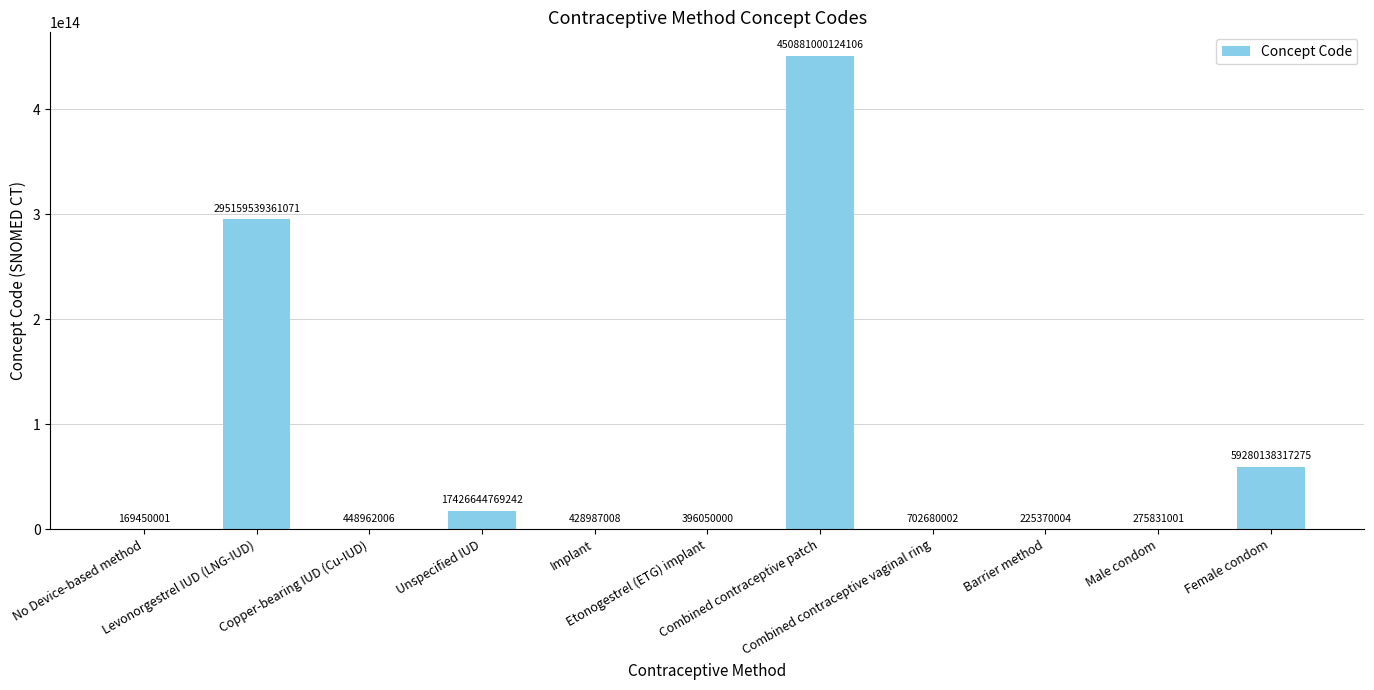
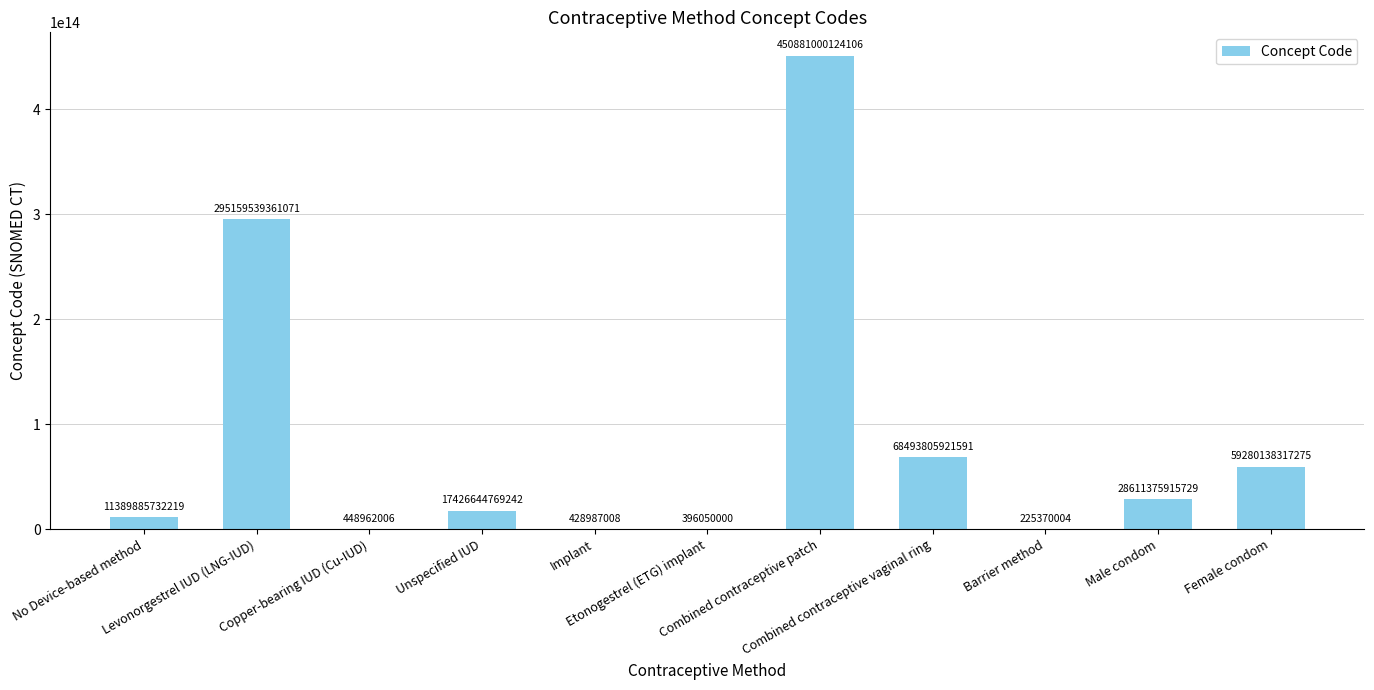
No Device-based method: 169450001 -> 11389885732219
Combined contraceptive vaginal ring: 702680002 -> 68493805921591
Male condom: 275831001 -> 28611375915729
